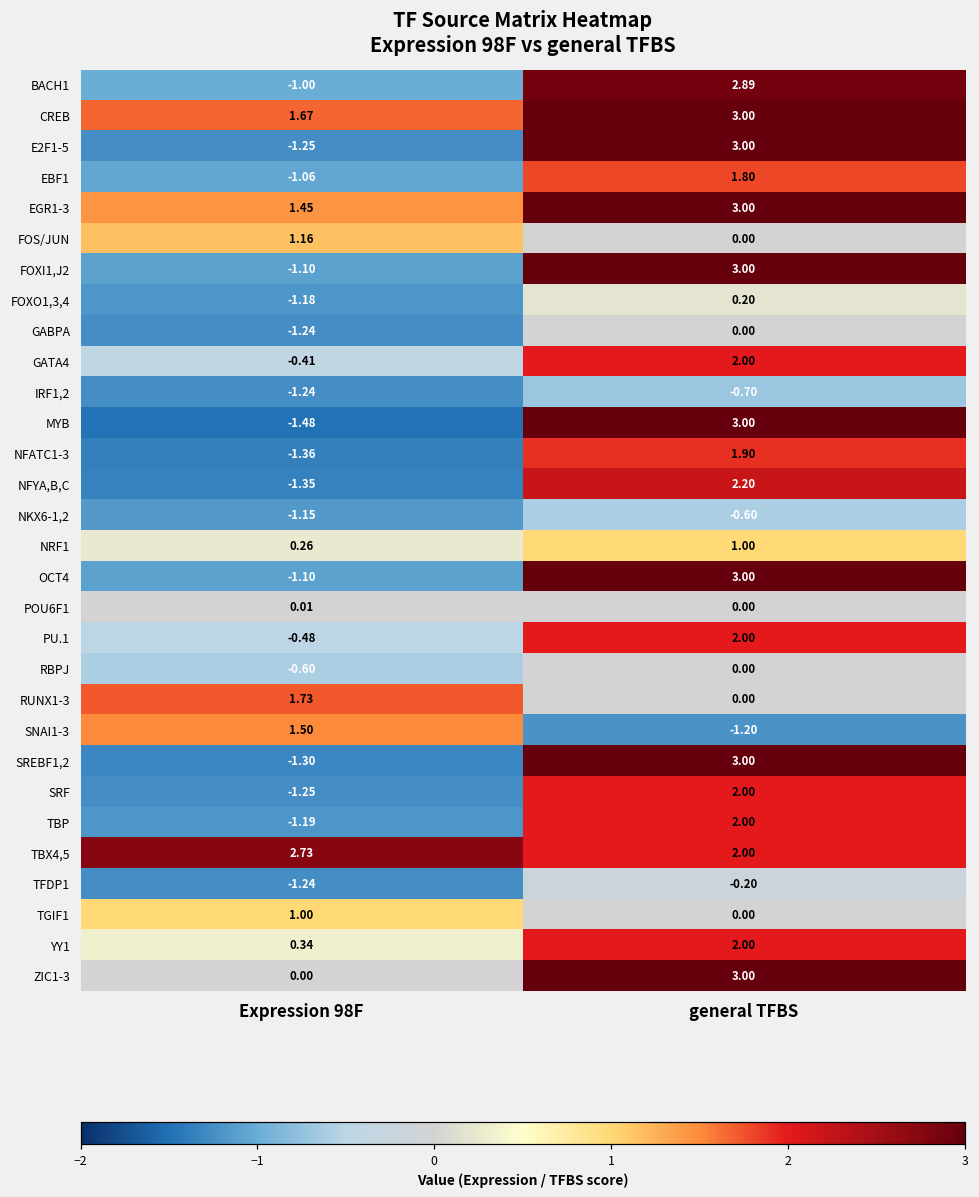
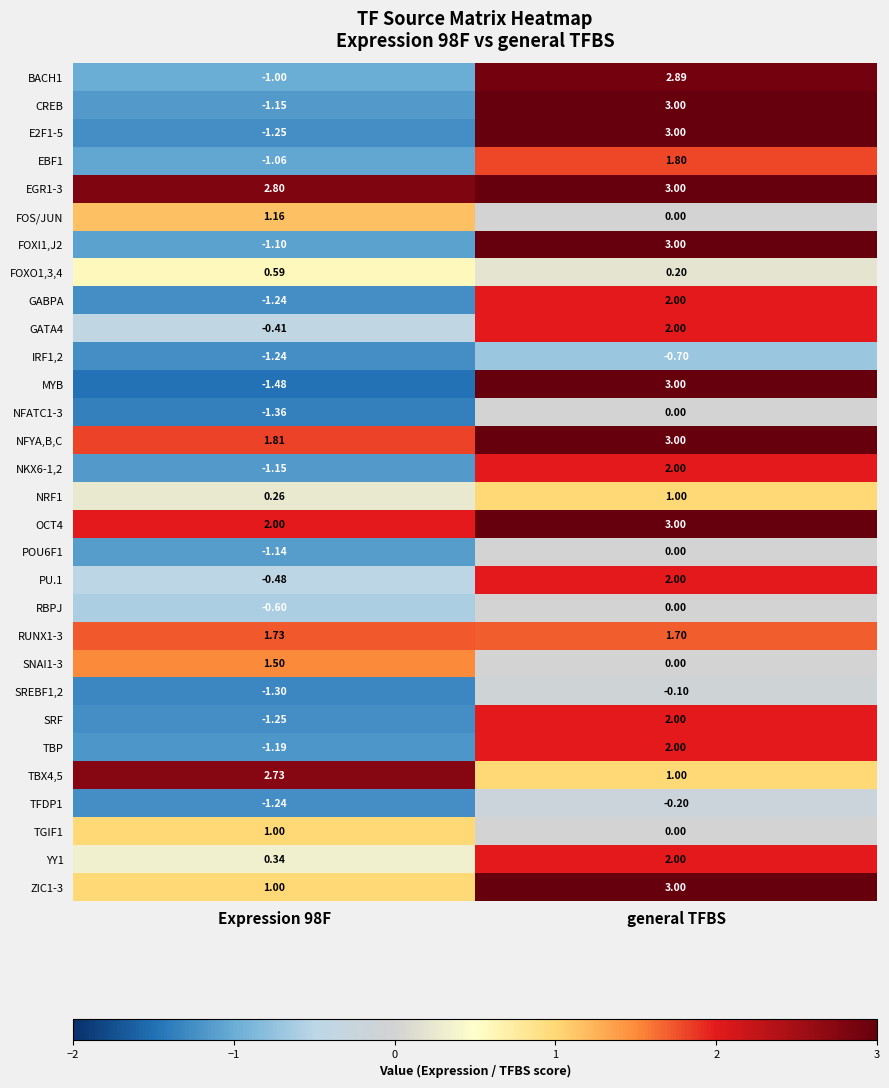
CREB, Expression 98F: 1.67 -> -1.15
EGR1-3, Expression 98F: 1.45 -> 2.80
FOXO1,3,4, Expression 98F: -1.18 -> 0.59
GABPA, general TFBS: 0.00 -> 2.00
NFATC1-3, general TFBS: 1.90 -> 0.00
NFYA,B,C, Expression 98F: -1.35 -> 1.81
NFYA,B,C, general TFBS: 2.20 -> 3.00
NKX6-1,2, general TFBS: -0.60 -> 2.00
OCT4, Expression 98F: -1.10 -> 2.00
POU6F1, Expression 98F: 0.01 -> -1.14
RUNX1-3, general TFBS: 0.00 -> 1.70
SNAI1-3, general TFBS: -1.20 -> 0.00
SREBF1,2, general TFBS: 3.00 -> -0.10
TBX4,5, general TFBS: 2.00 -> 1.00
ZIC1-3, Expression 98F: 0.00 -> 1.00
